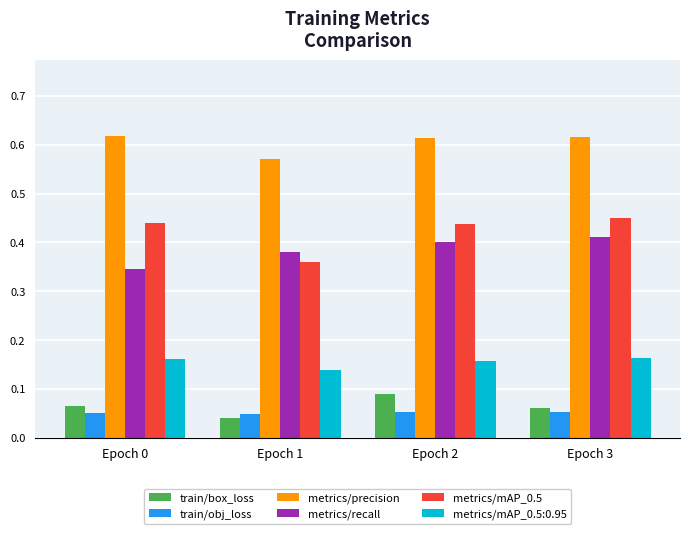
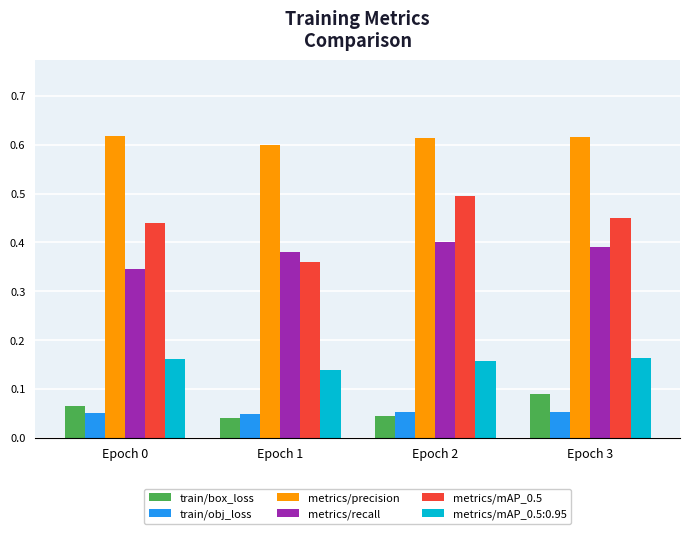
metrics/precision, Epoch 1: 0.57 -> 0.60
train/box_loss, Epoch 2: 0.09 -> 0.04
metrics/mAP_0.5, Epoch 2: 0.44 -> 0.50
train/box_loss, Epoch 3: 0.06 -> 0.09
metrics/recall, Epoch 3: 0.41 -> 0.39
